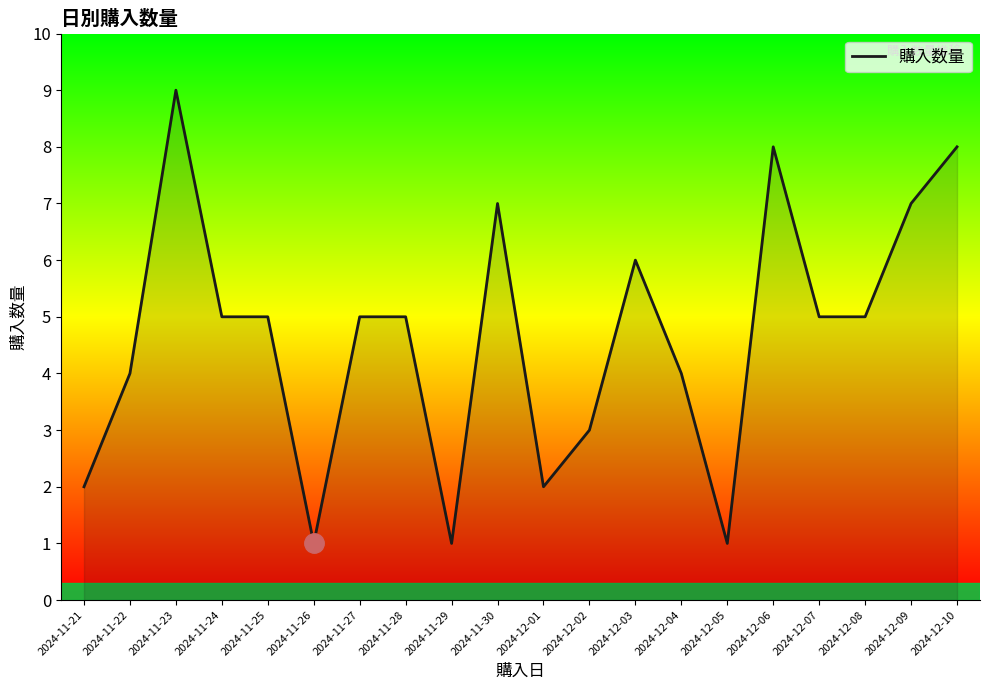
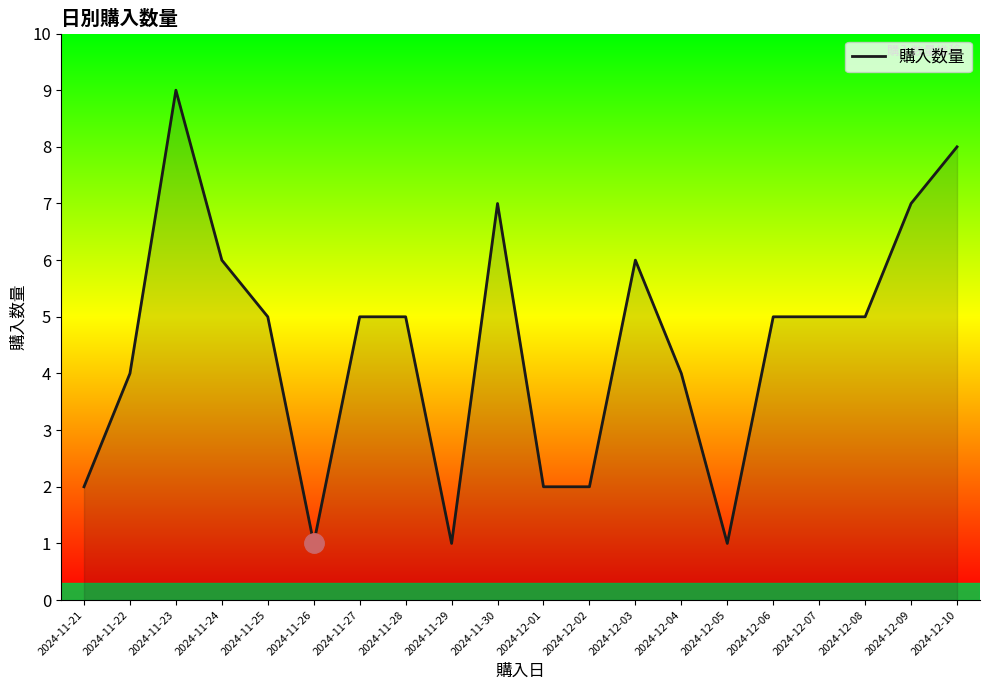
購入数量, 2024-11-24: 5 -> 6
購入数量, 2024-12-02: 3 -> 2
購入数量, 2024-12-06: 8 -> 5
